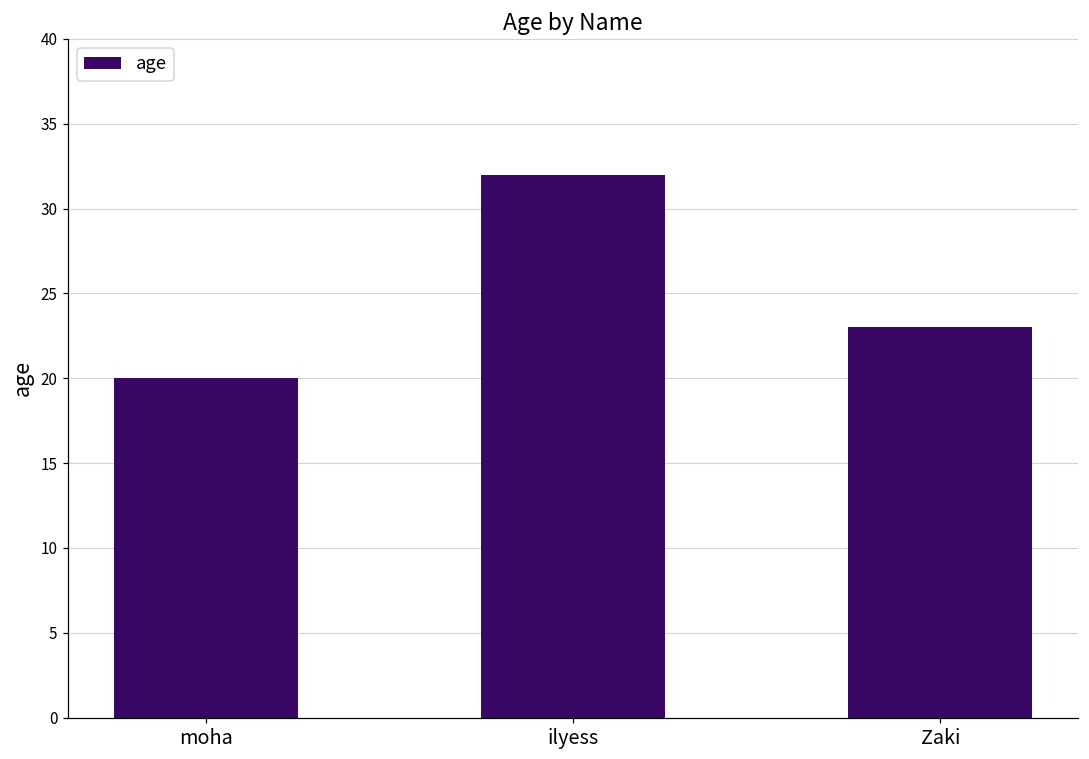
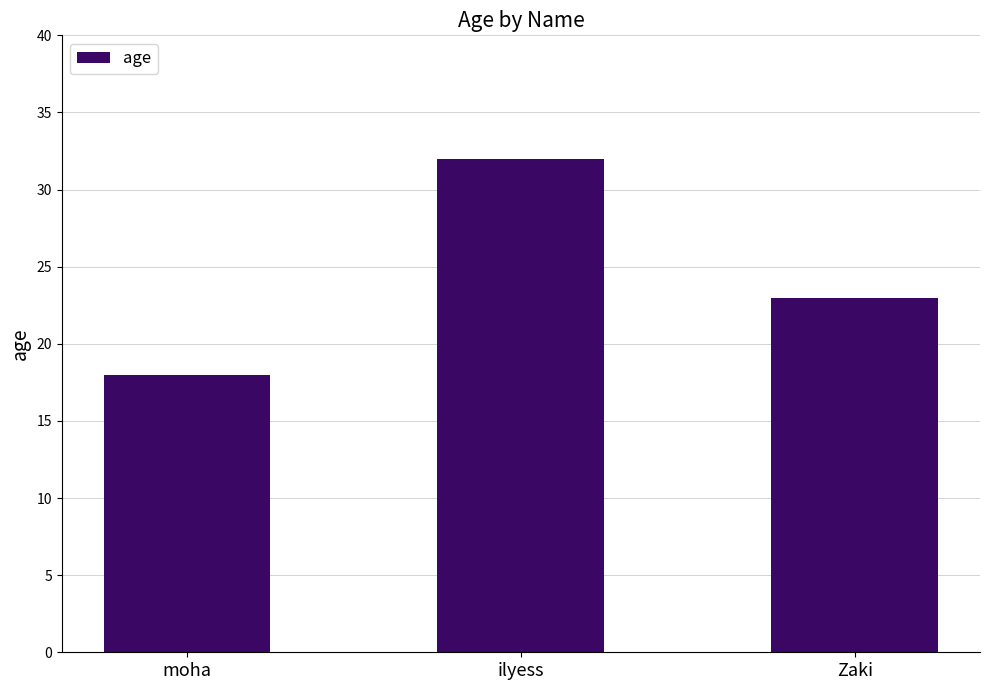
moha: 20 -> 18
